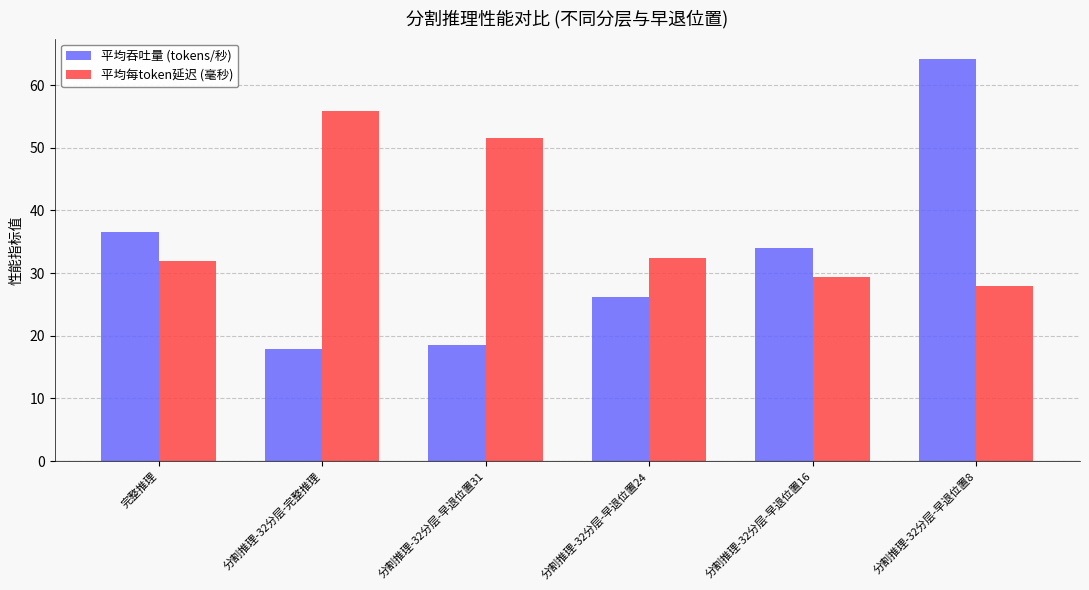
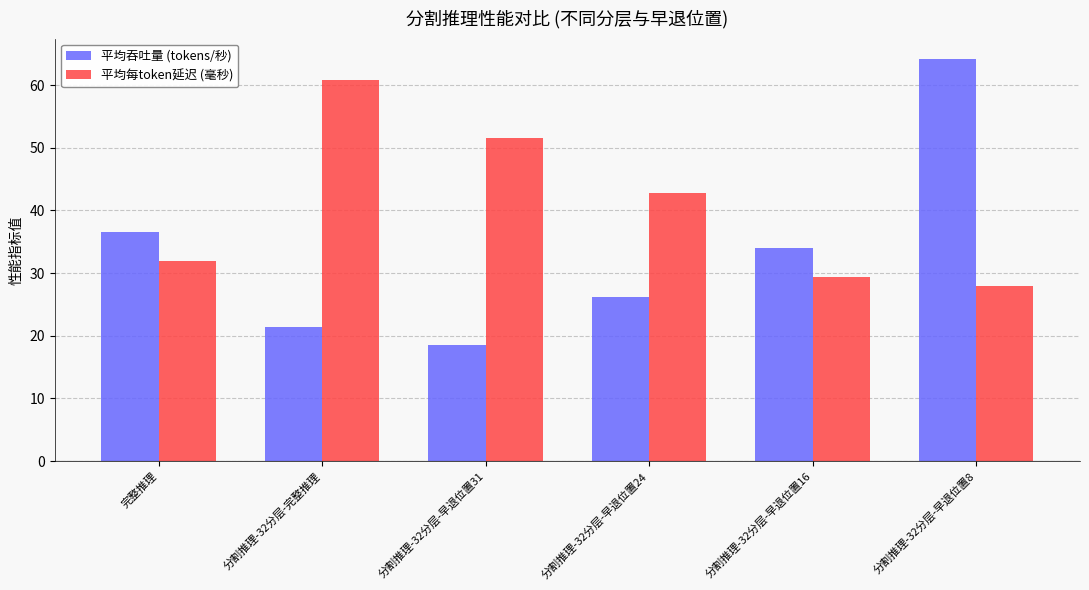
平均吞吐量 (tokens/秒), 分割推理-32分层-完整推理: 18 -> 21
平均每token延迟 (毫秒), 分割推理-32分层-完整推理: 56 -> 61
平均每token延迟 (毫秒), 分割推理-32分层-早退位置24: 32 -> 43
